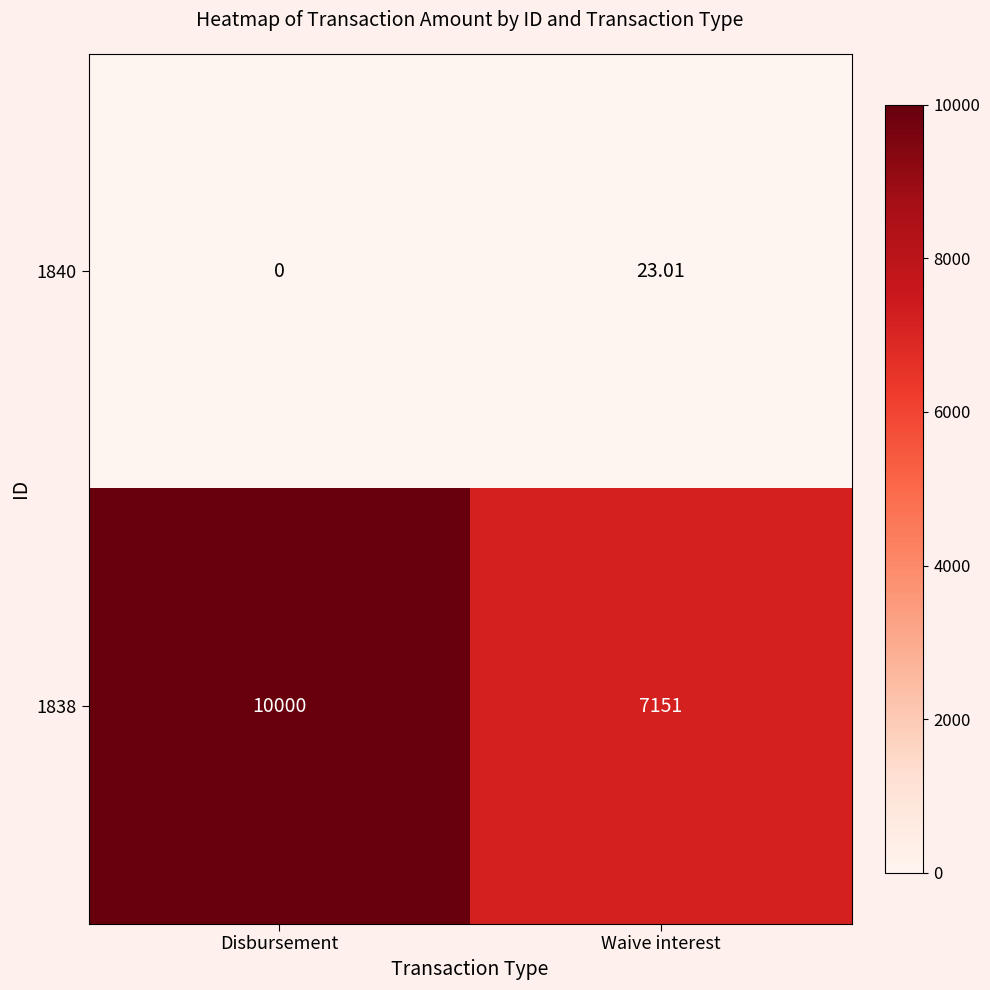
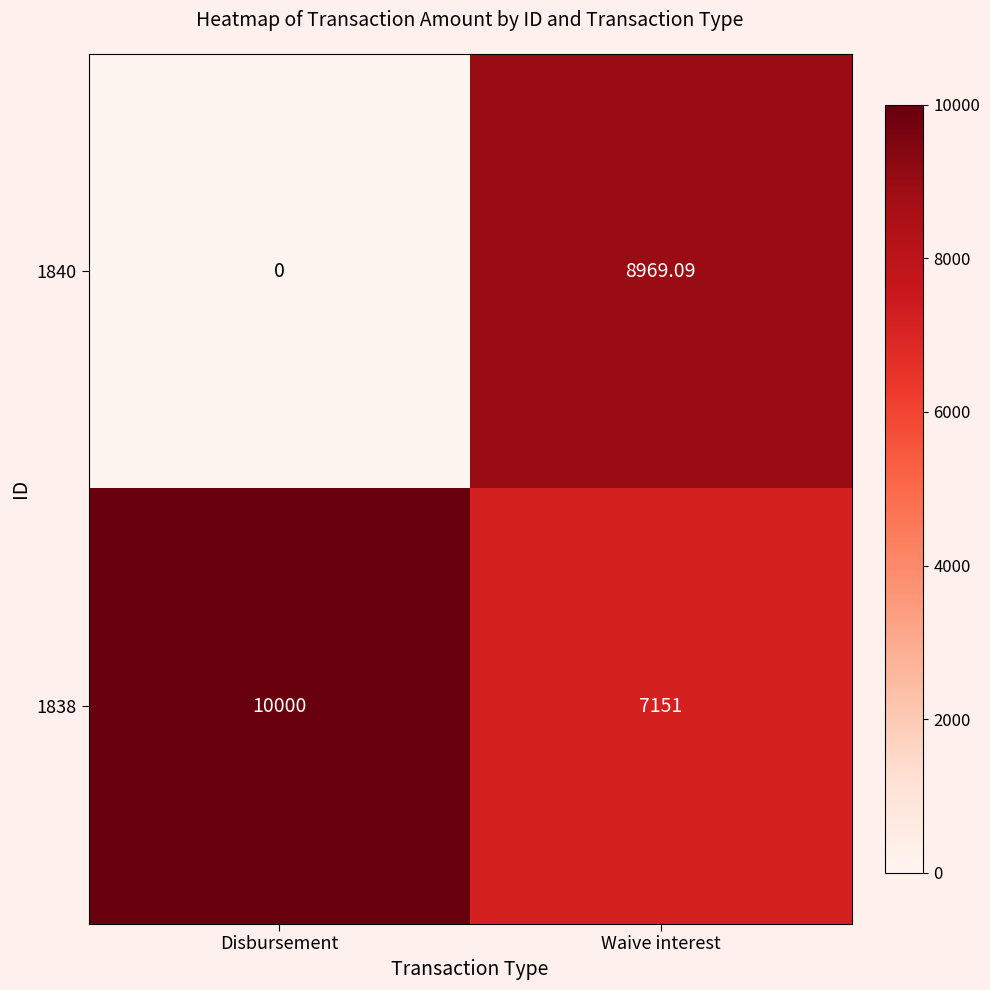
1840, Waive interest: 23.01 -> 8969.09
